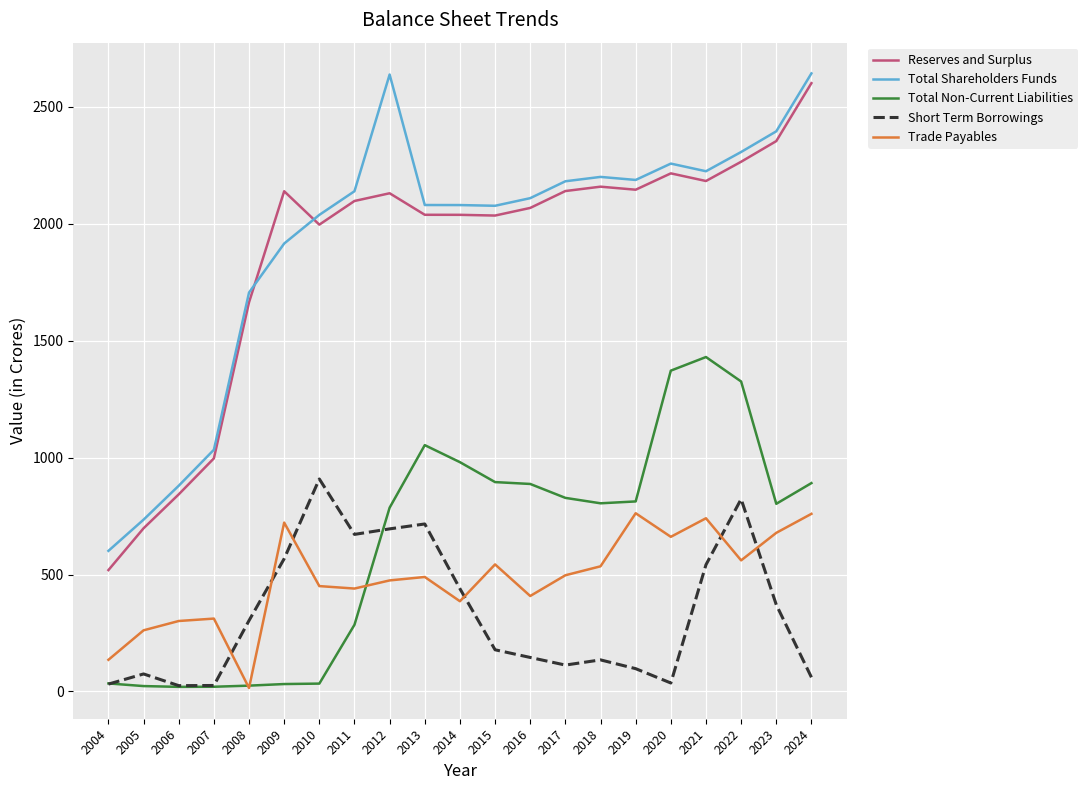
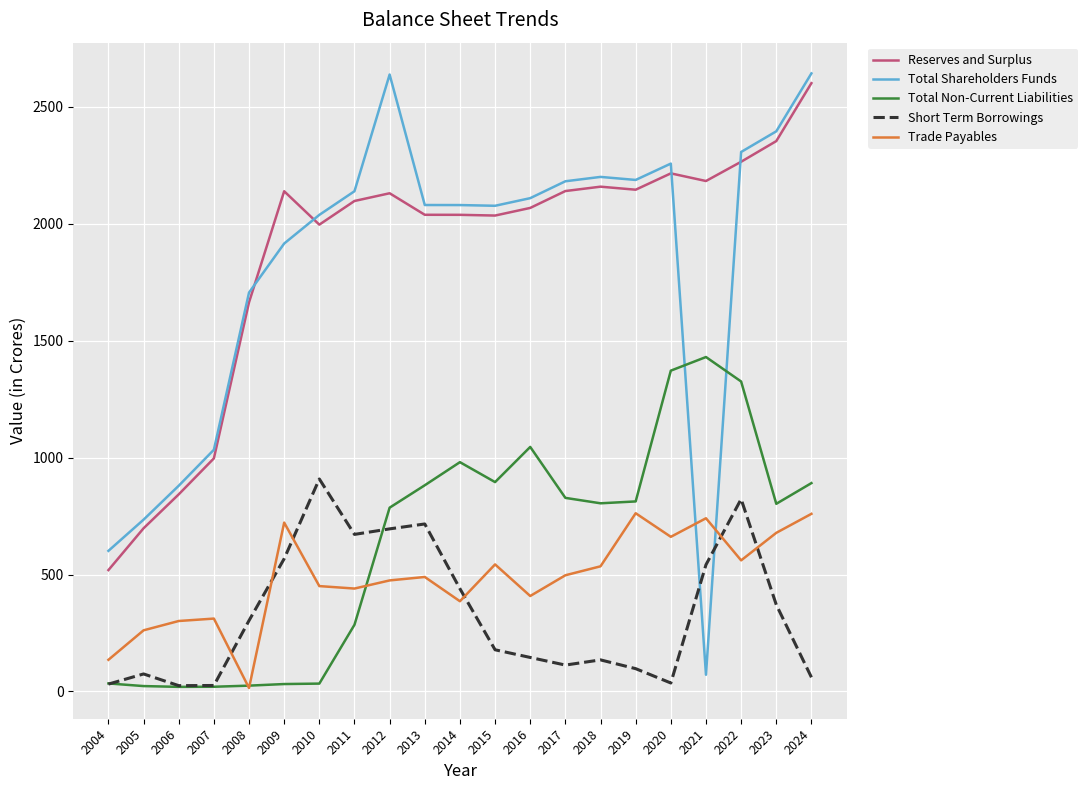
Total Non-Current Liabilities, 2013: 1050 -> 880
Total Non-Current Liabilities, 2016: 890 -> 1050
Total Shareholders Funds, 2021: 2220 -> 70
